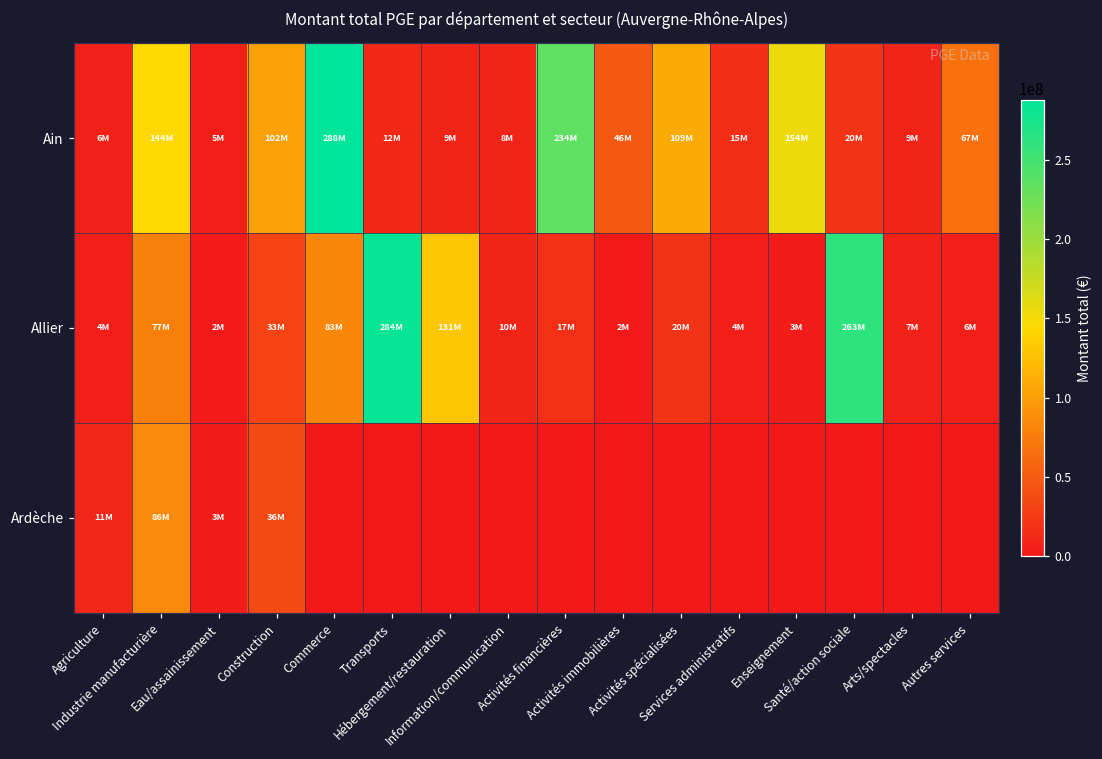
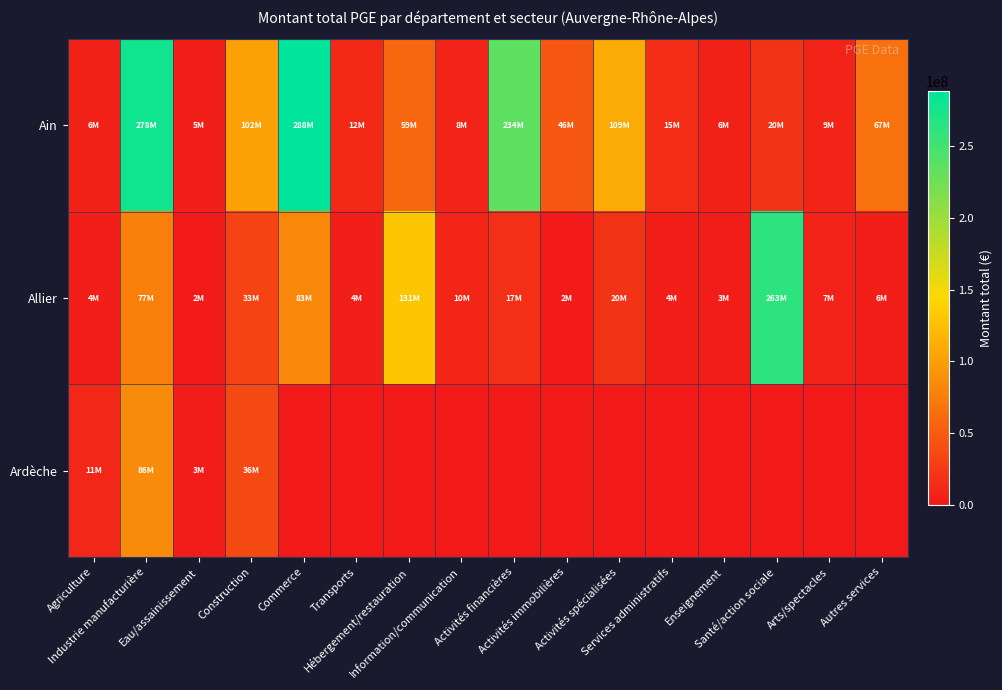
Ain, Industrie manufacturière: 144M -> 278M
Ain, Hébergement/restauration: 9M -> 59M
Ain, Enseignement: 154M -> 6M
Allier, Transports: 284M -> 4M
